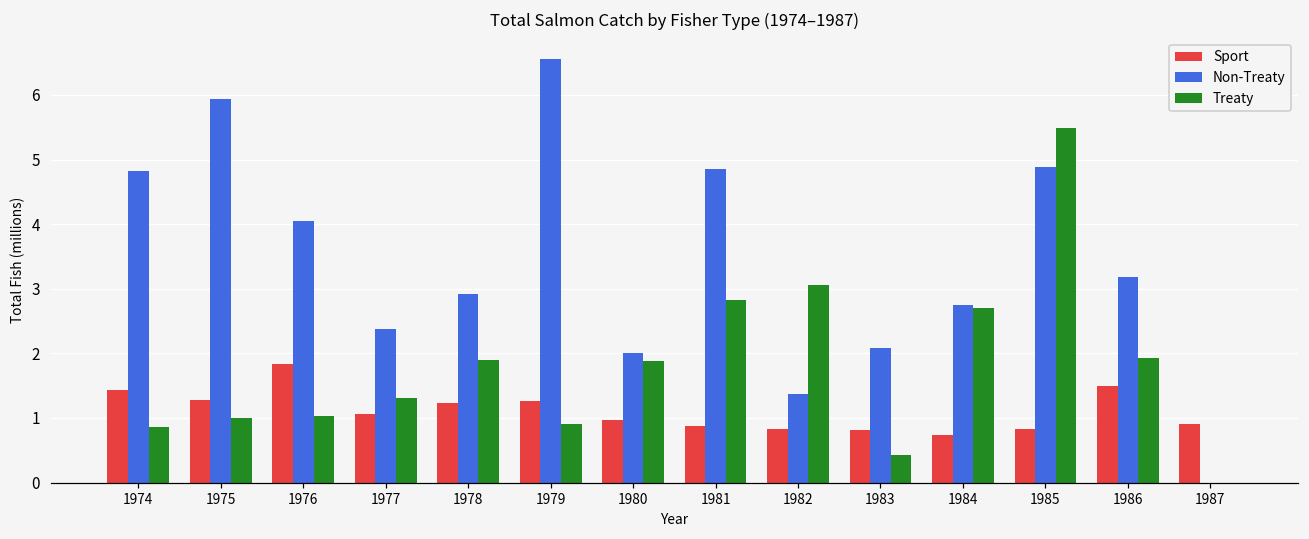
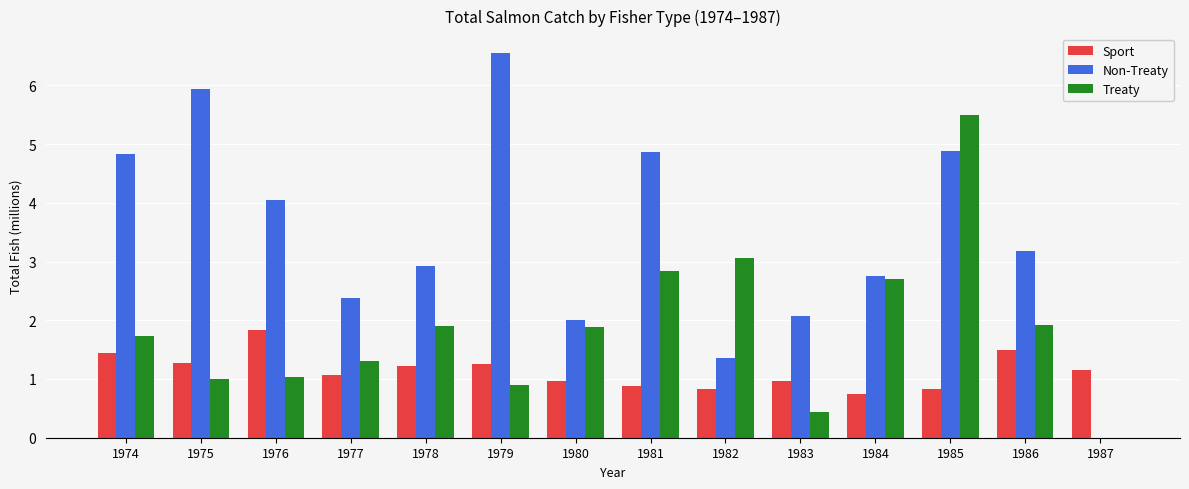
Treaty, 1974: 0.9 -> 1.7
Sport, 1983: 0.8 -> 1.0
Sport, 1987: 0.9 -> 1.2
